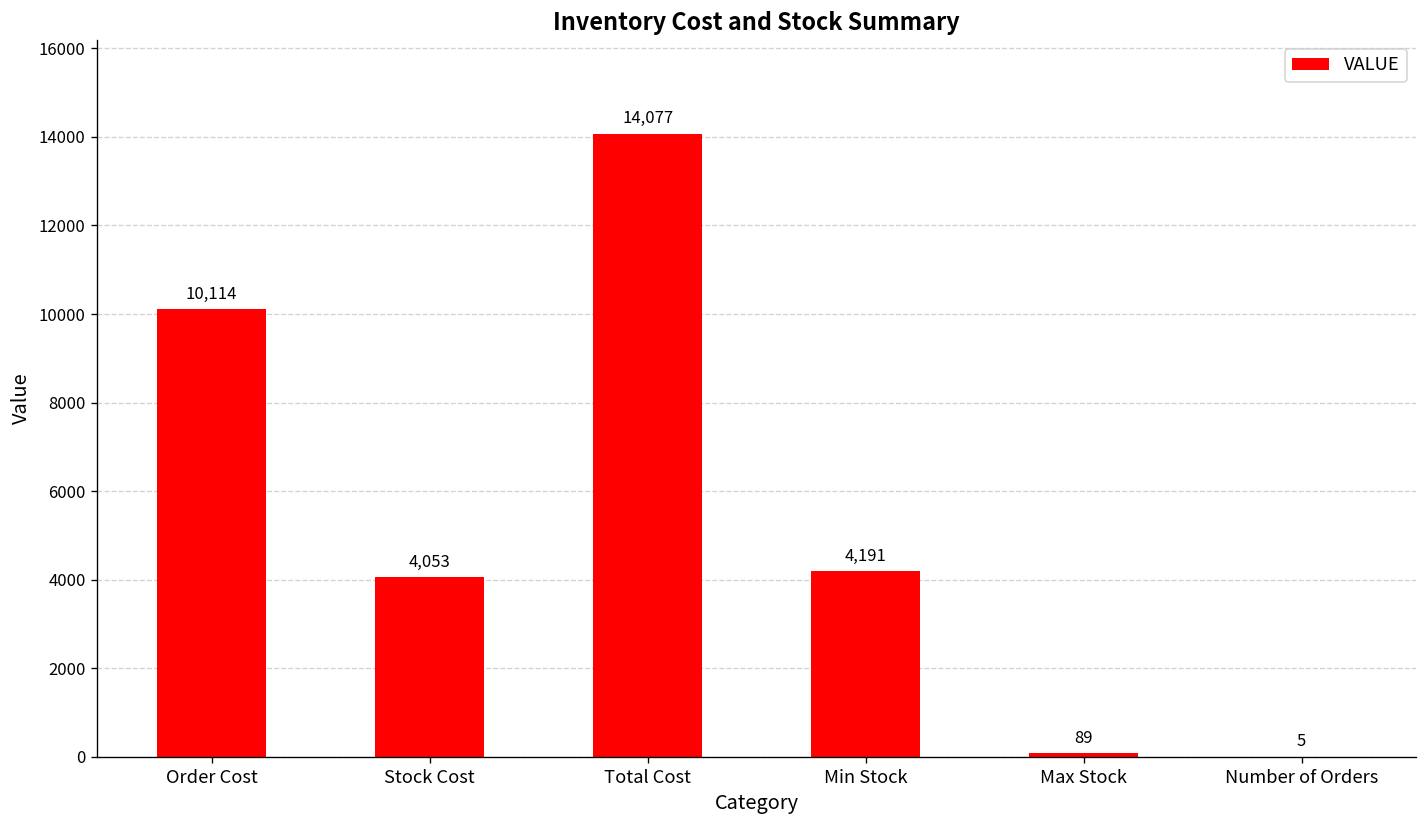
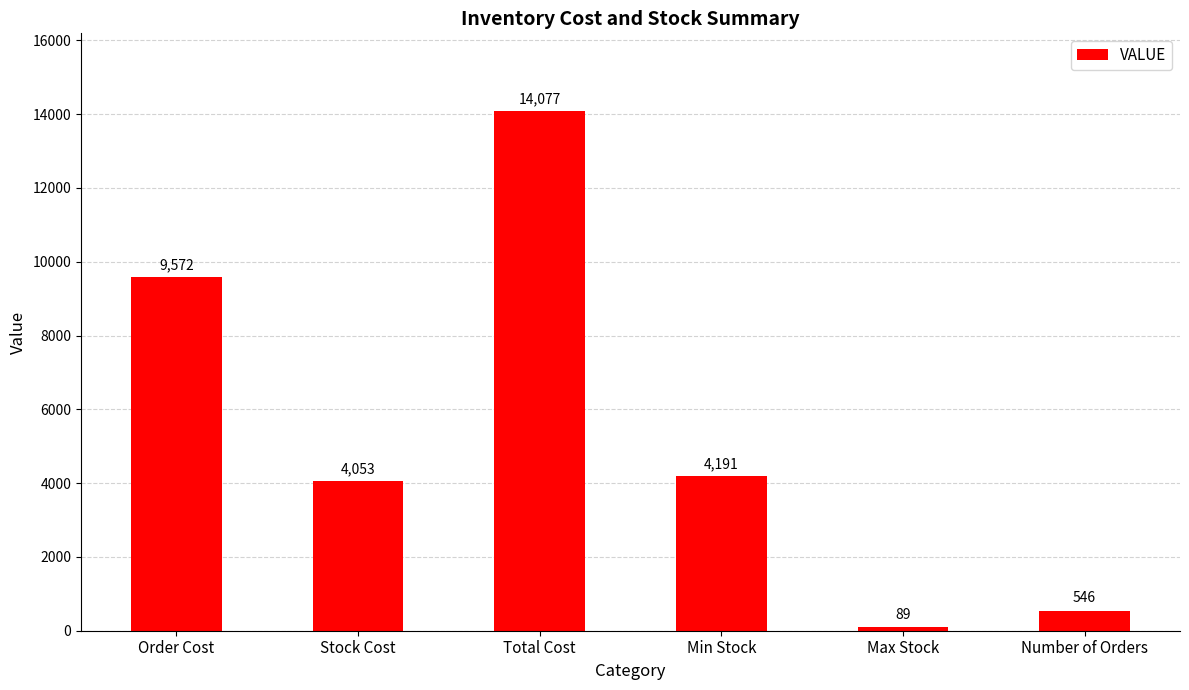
Order Cost: 10,114 -> 9,572
Number of Orders: 5 -> 546
